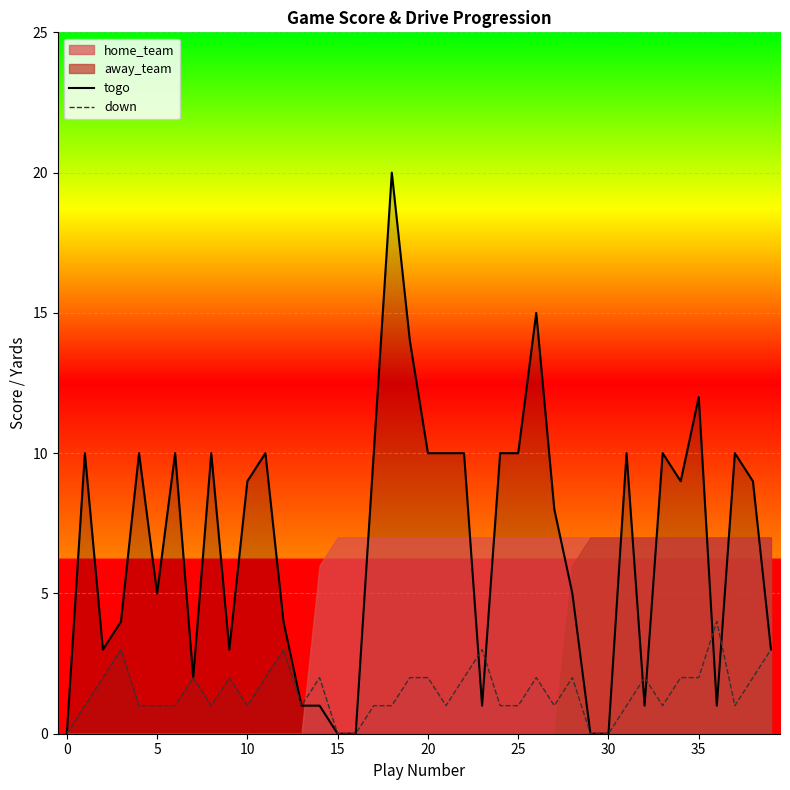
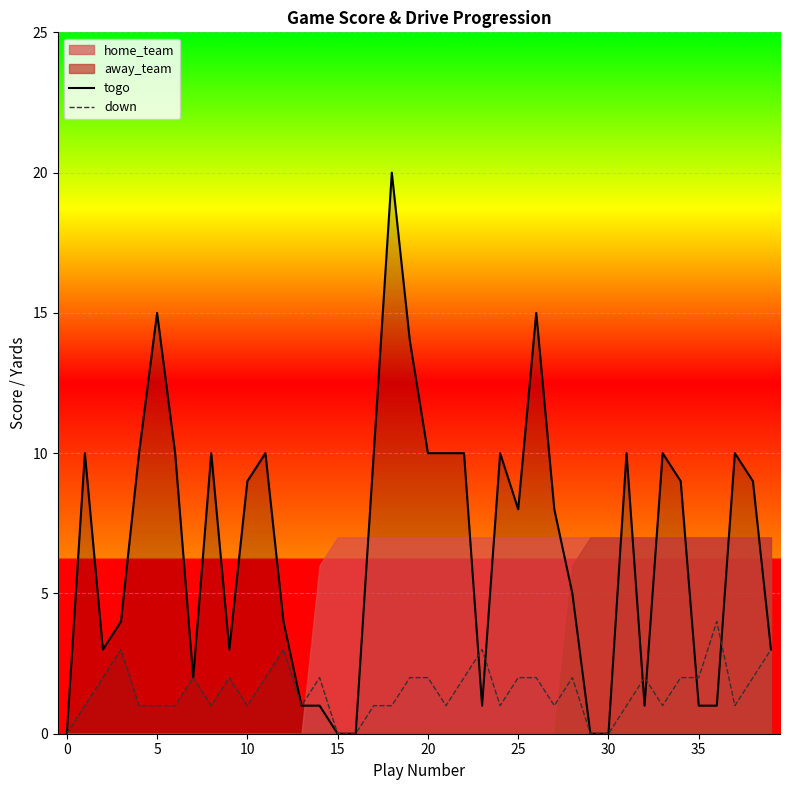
togo, 5: 5 -> 15
togo, 25: 10 -> 8
down, 25: 1 -> 2
togo, 35: 12 -> 1
